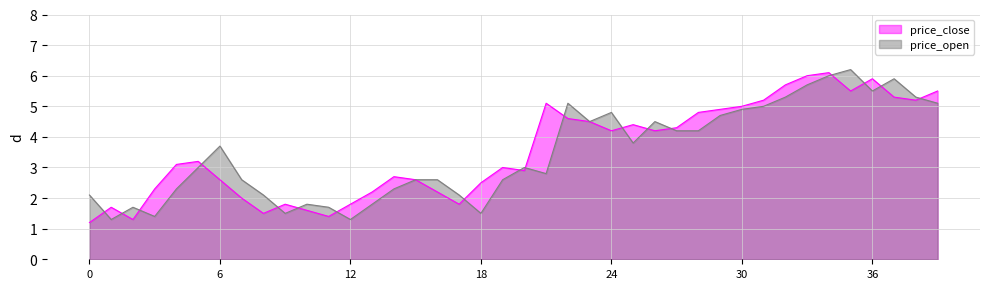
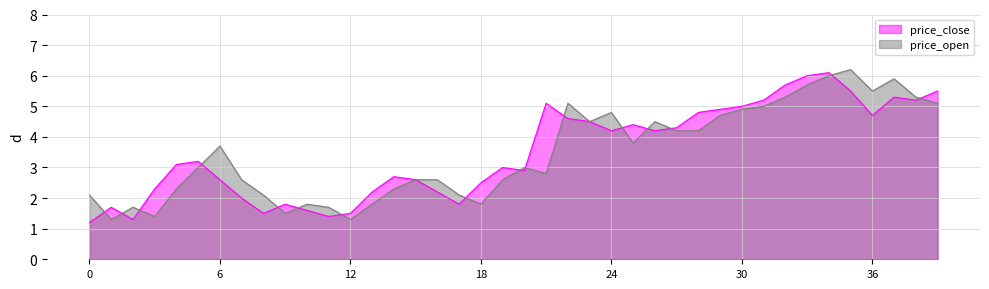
price_close, 12: 1.8 -> 1.5
price_open, 18: 1.5 -> 1.8
price_close, 36: 5.9 -> 4.7
